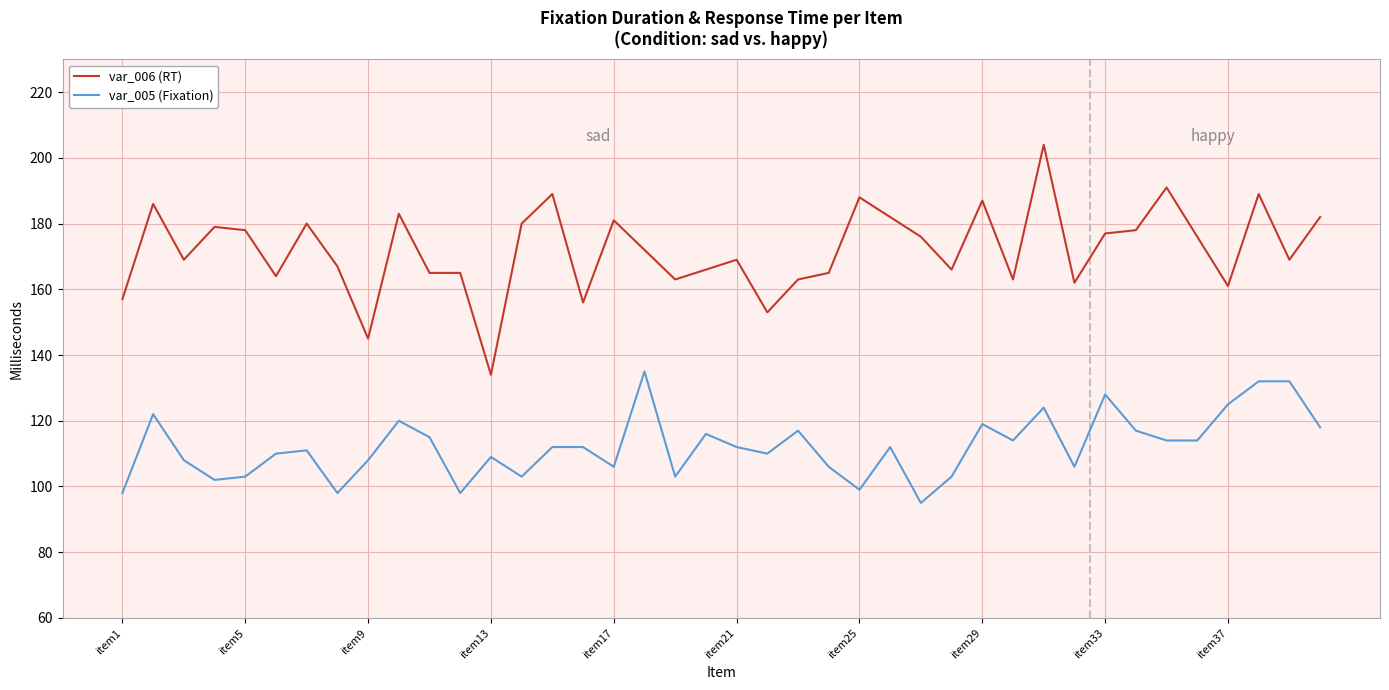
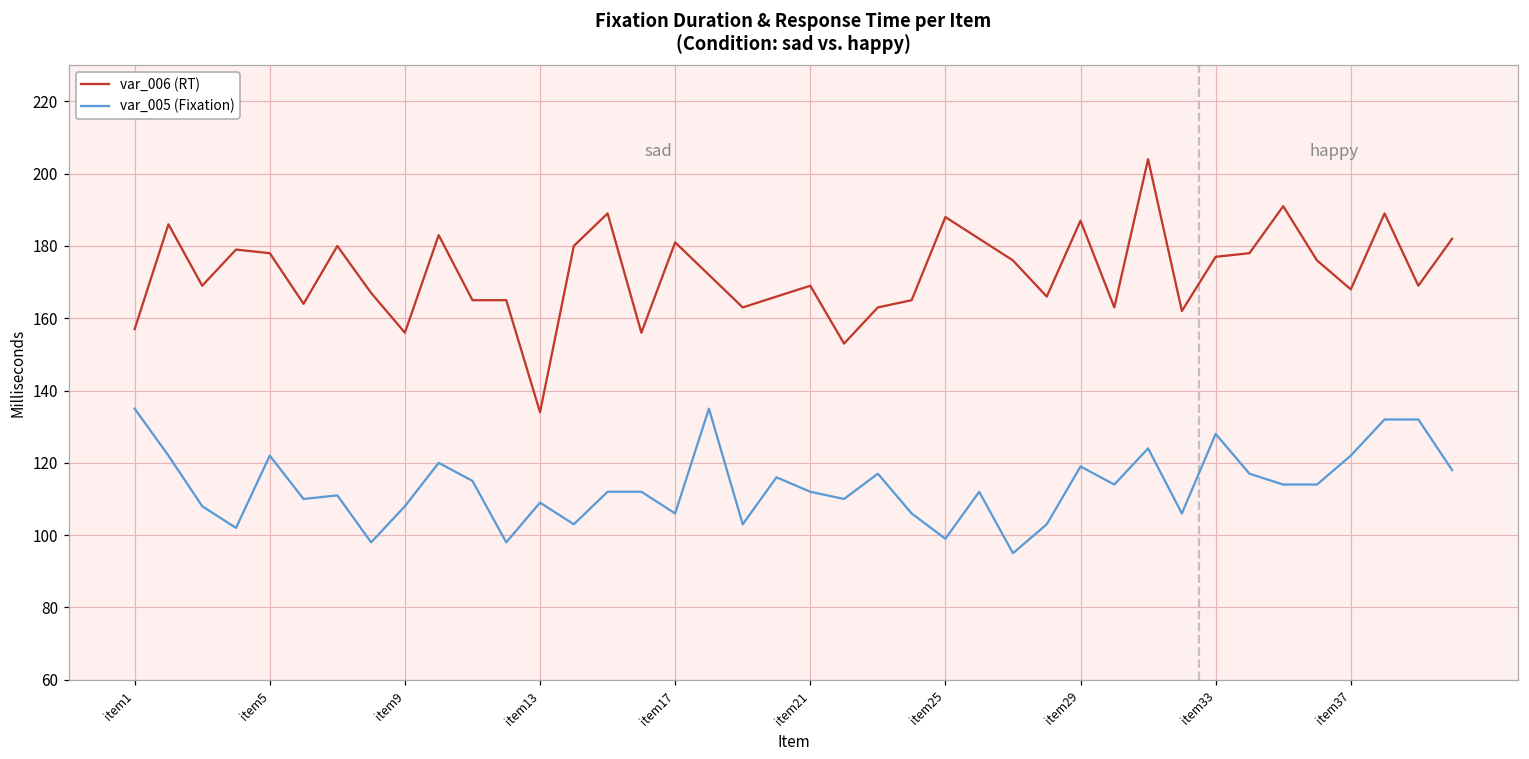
var_005 (Fixation), item1: 98 -> 135
var_005 (Fixation), item5: 103 -> 122
var_006 (RT), item9: 145 -> 156
var_006 (RT), item37: 161 -> 168
var_005 (Fixation), item37: 125 -> 122
